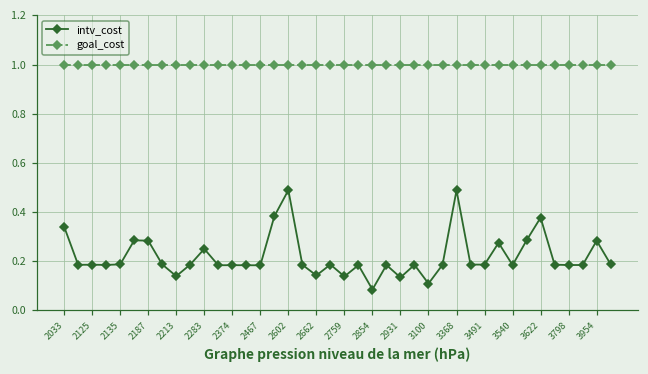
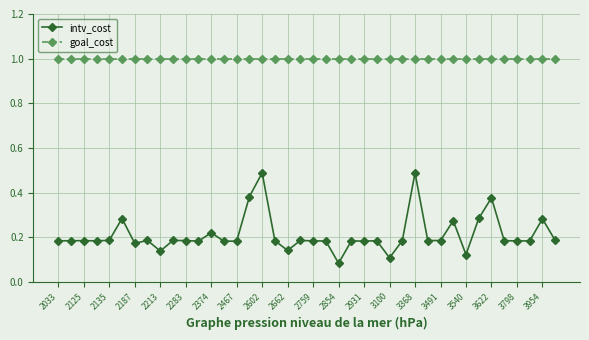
intv_cost, 2033: 0.34 -> 0.18
intv_cost, 2187: 0.28 -> 0.17
intv_cost, 2283: 0.25 -> 0.19
intv_cost, 2374: 0.18 -> 0.22
intv_cost, 2759: 0.14 -> 0.18
intv_cost, 2931: 0.13 -> 0.18
intv_cost, 3540: 0.18 -> 0.12
